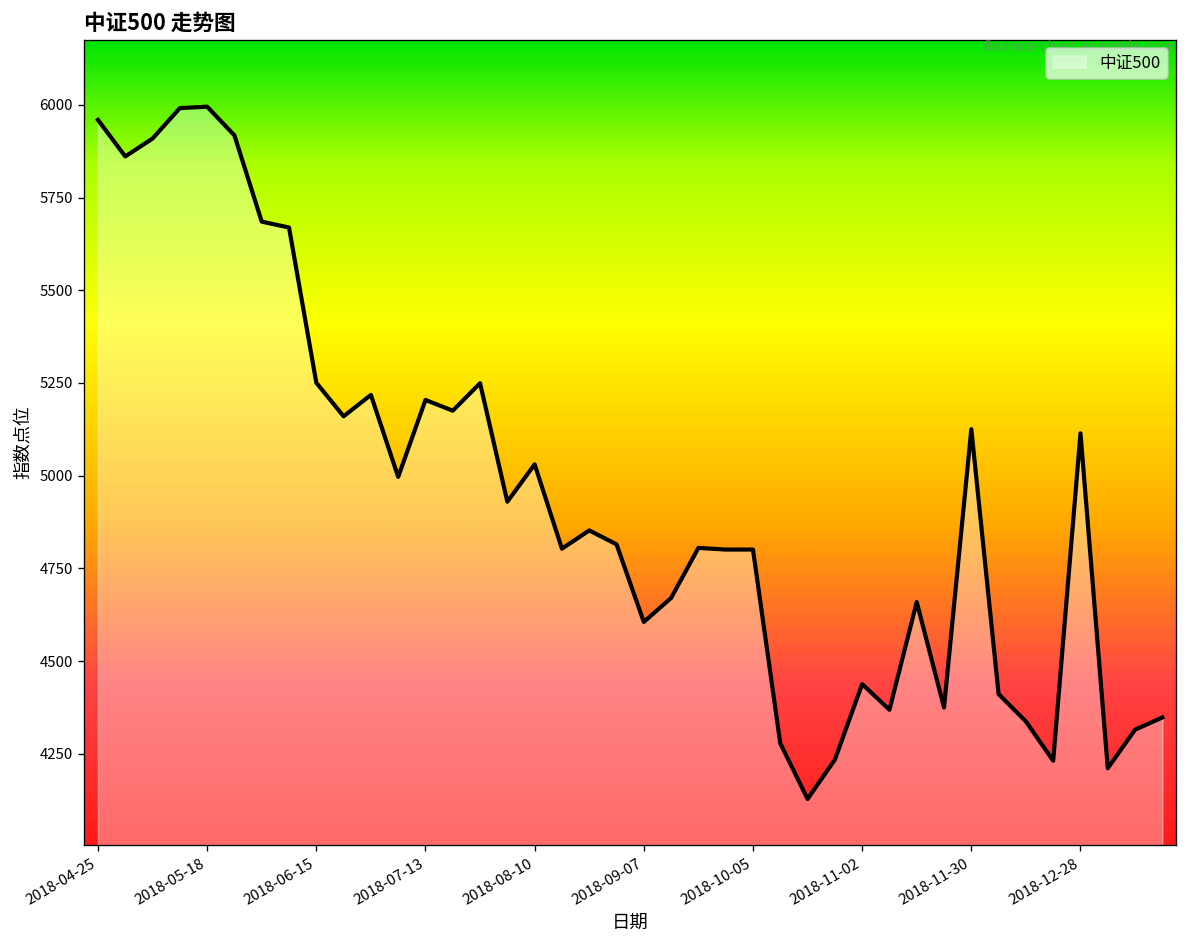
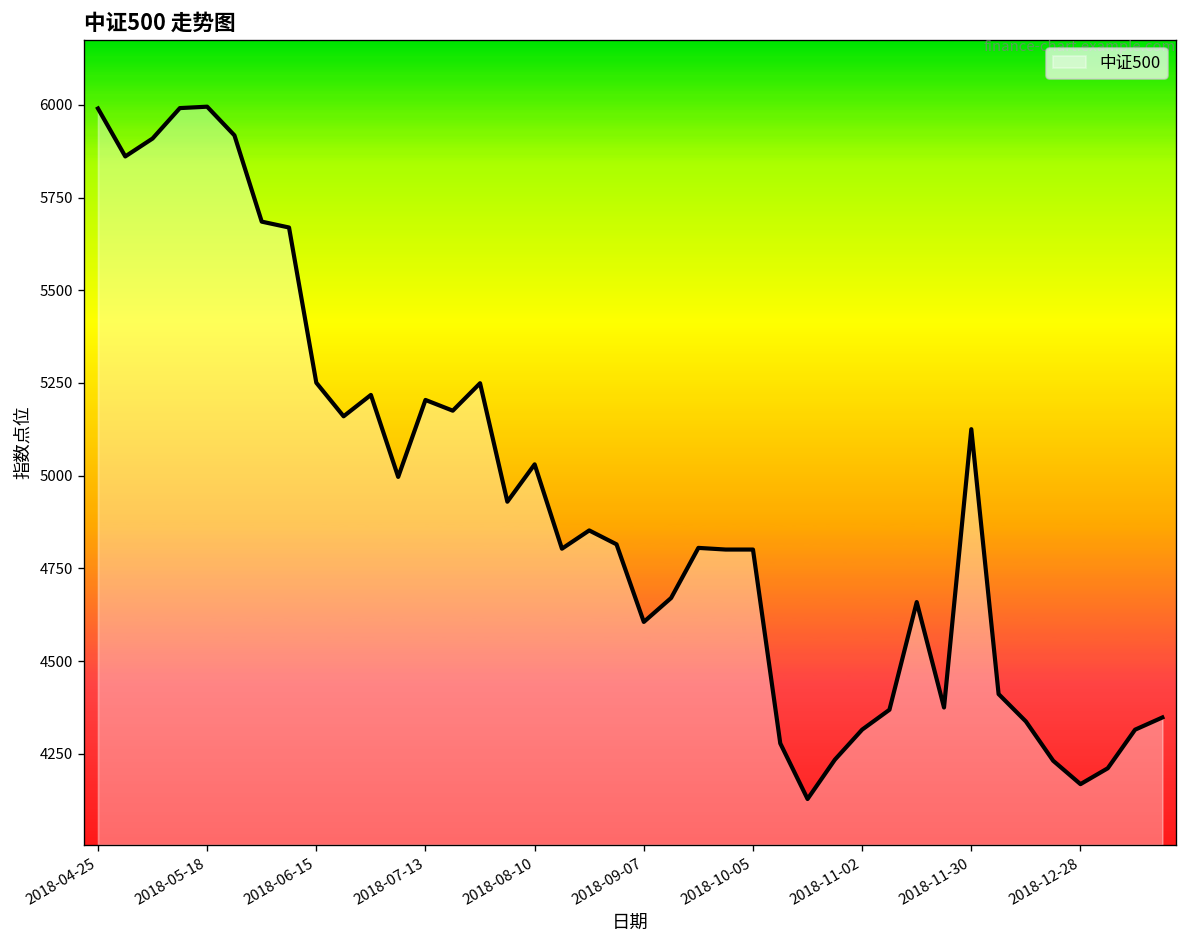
2018-04-25: 5960 -> 5990
2018-11-02: 4440 -> 4320
2018-12-28: 5110 -> 4170
